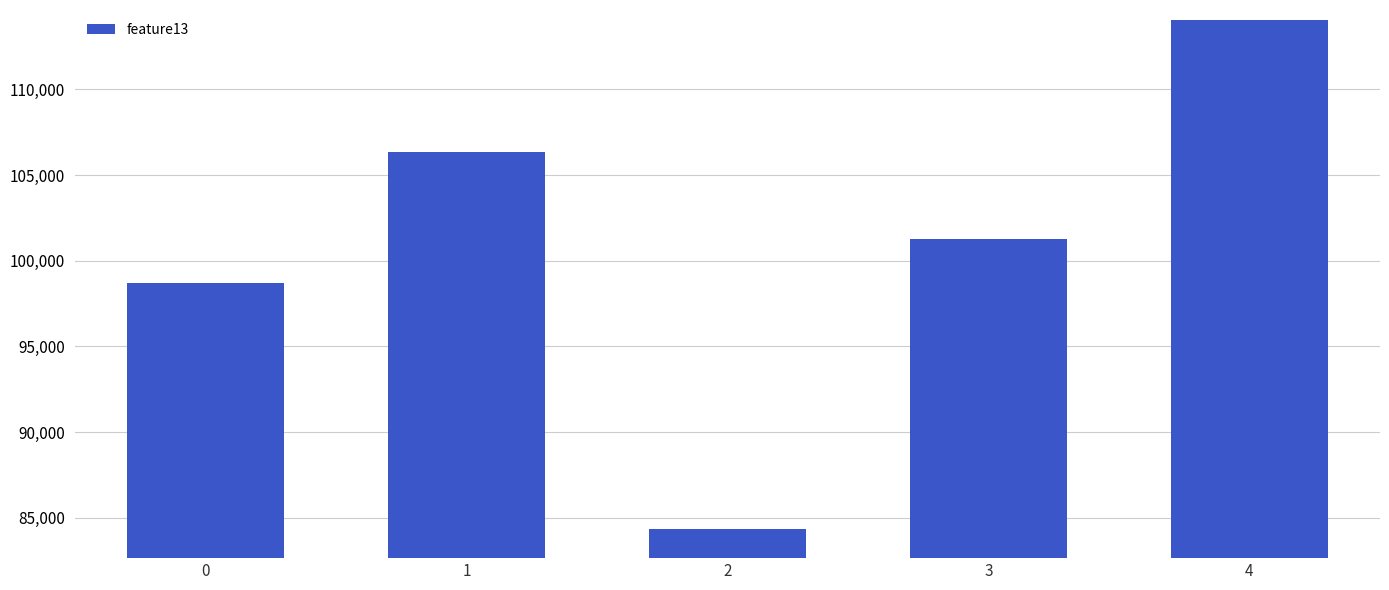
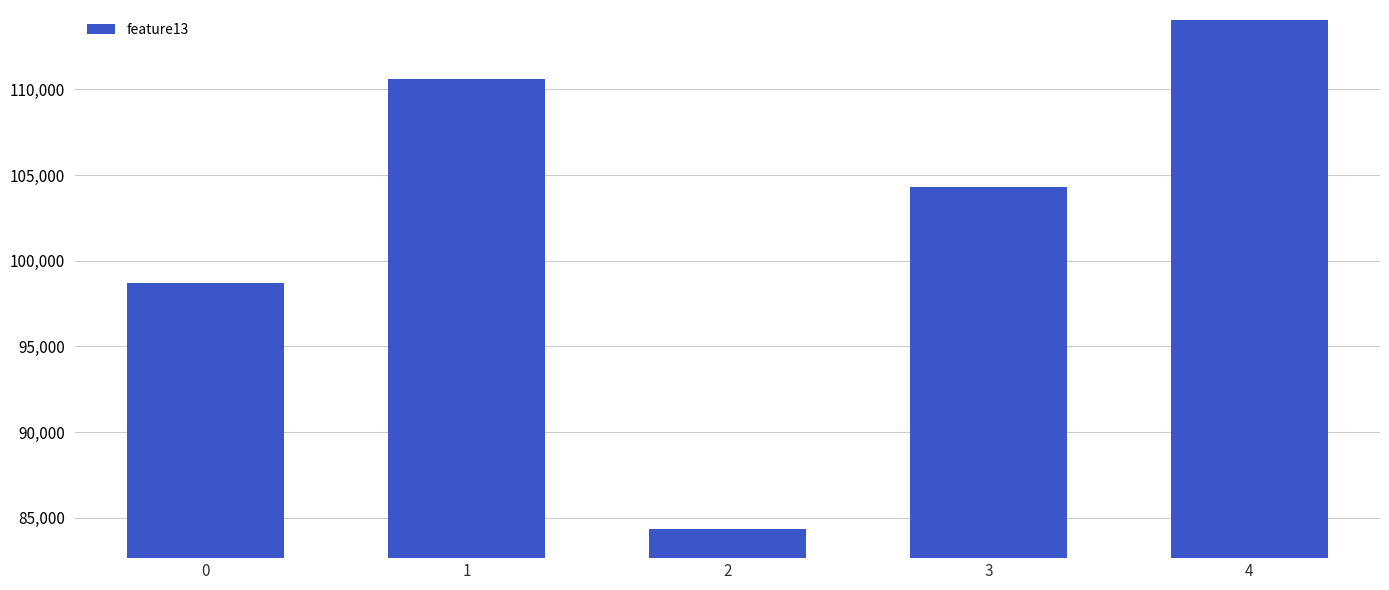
1: 106,300 -> 110,600
3: 101,200 -> 104,300
